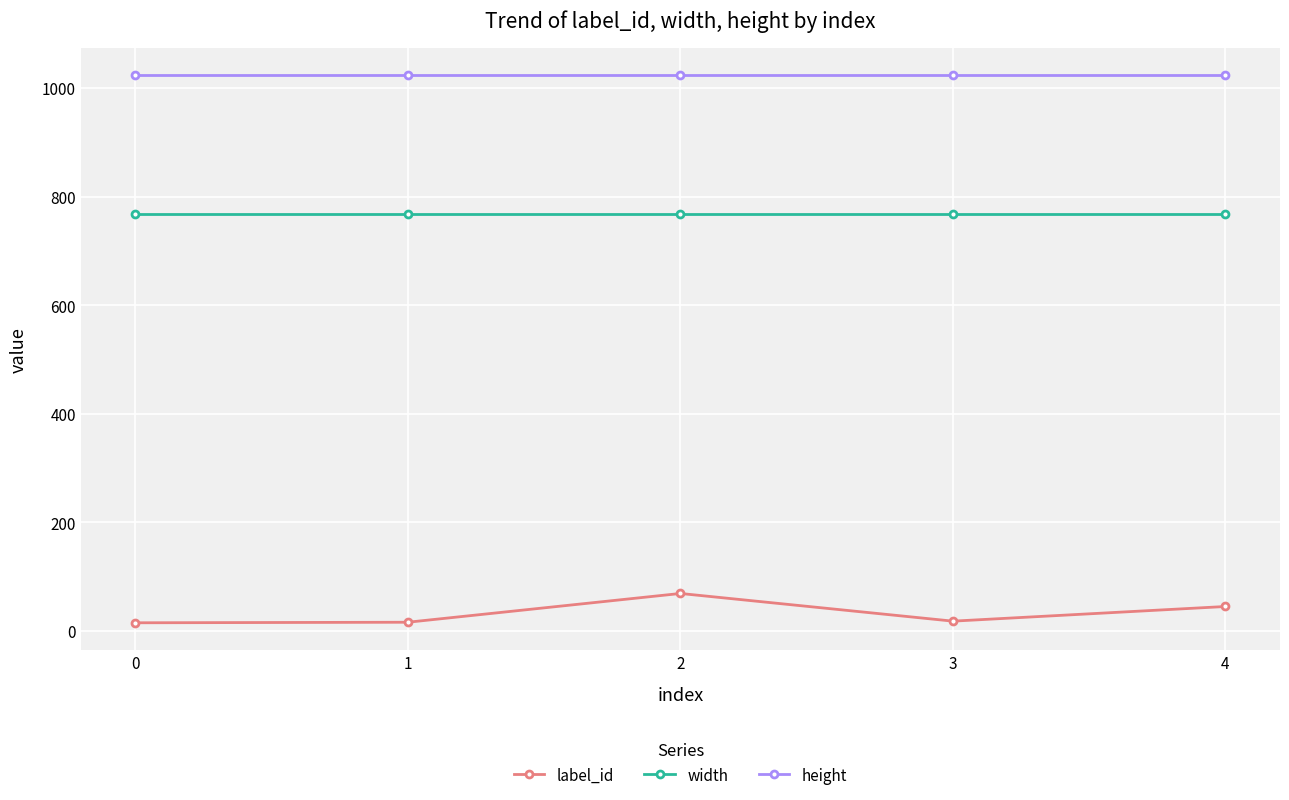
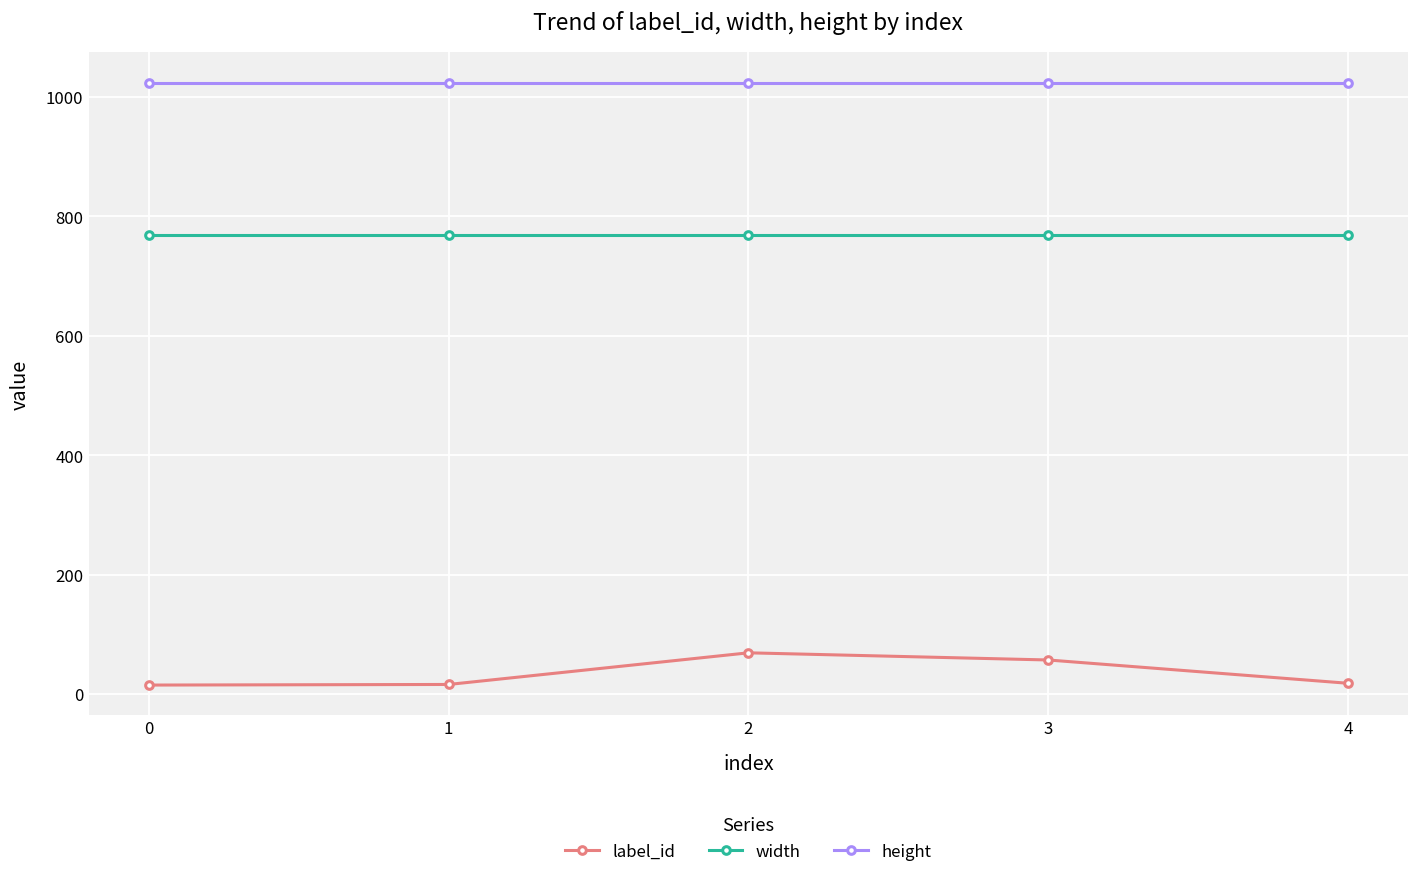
label_id, 3: 20 -> 60
label_id, 4: 50 -> 20
